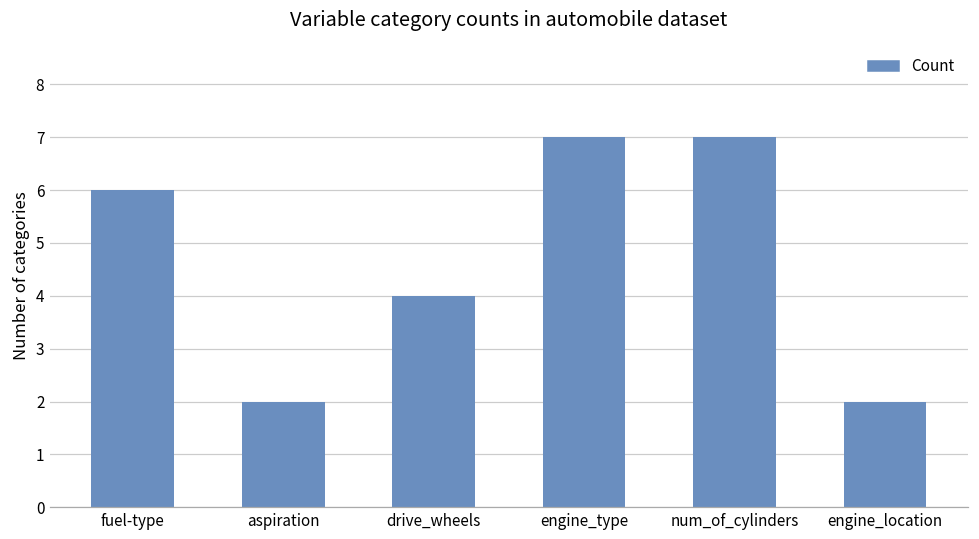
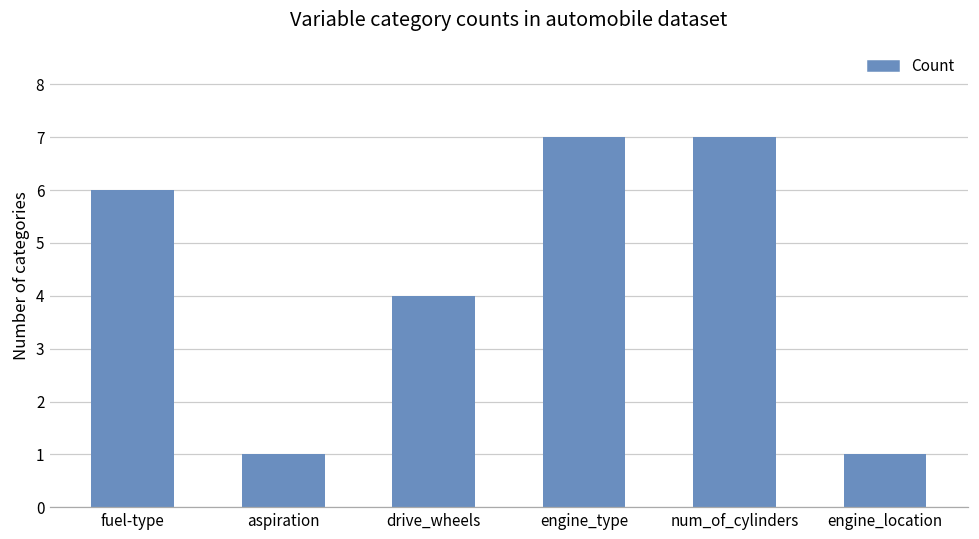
aspiration: 2 -> 1
engine_location: 2 -> 1
